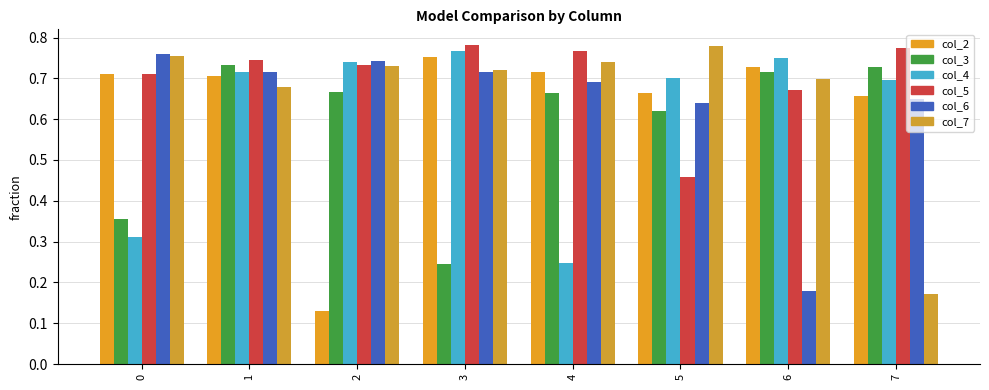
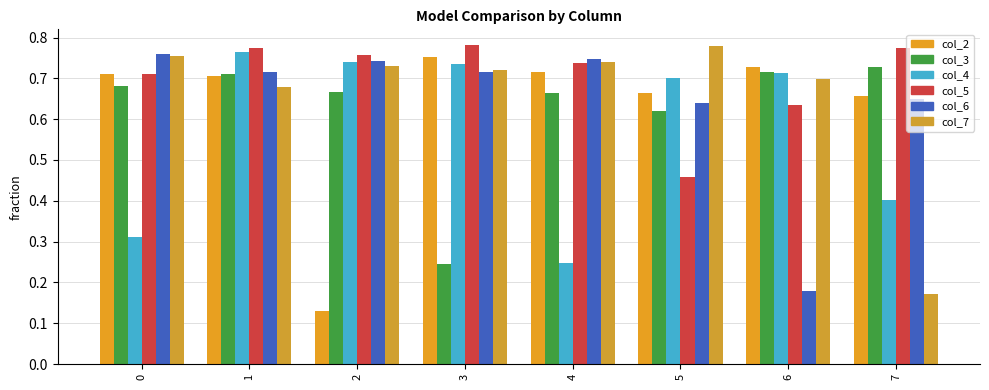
col_3, 0: 0.35 -> 0.68
col_3, 1: 0.73 -> 0.71
col_4, 1: 0.72 -> 0.76
col_5, 1: 0.74 -> 0.78
col_5, 2: 0.73 -> 0.76
col_4, 3: 0.77 -> 0.74
col_5, 4: 0.77 -> 0.74
col_6, 4: 0.69 -> 0.75
col_4, 6: 0.75 -> 0.71
col_5, 6: 0.67 -> 0.63
col_4, 7: 0.70 -> 0.40
